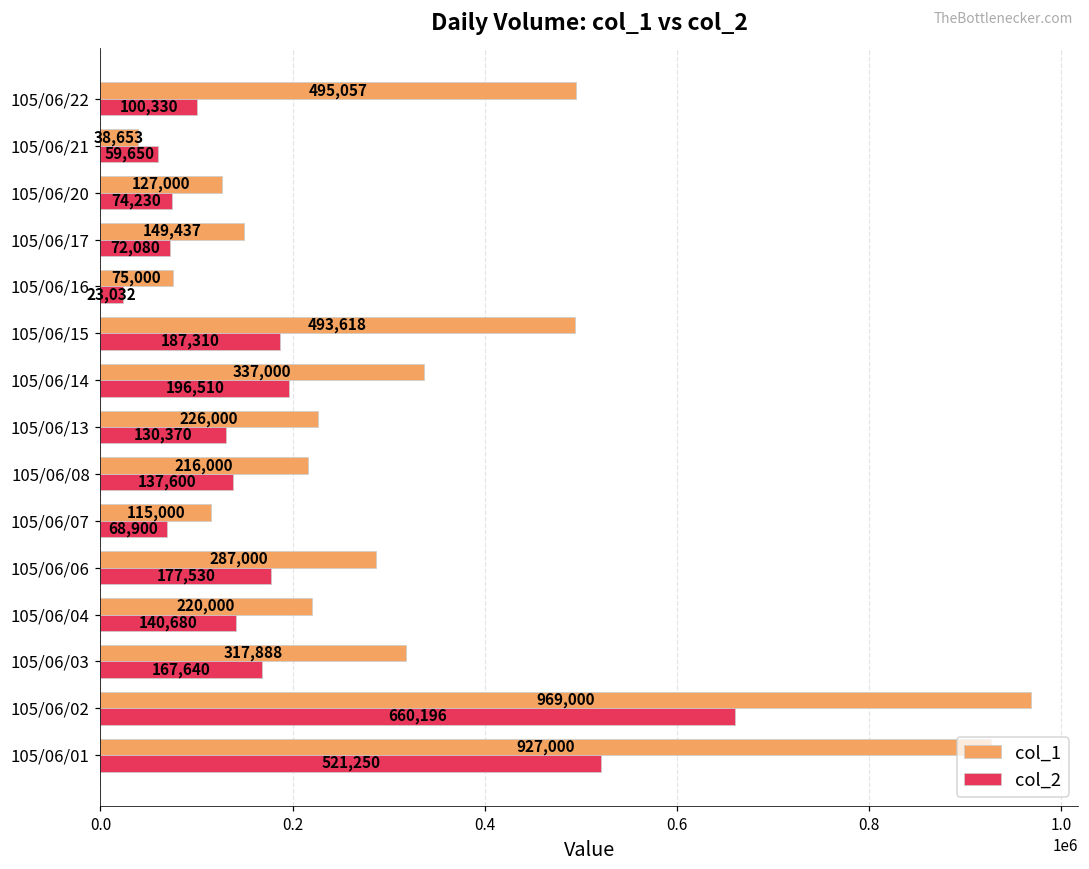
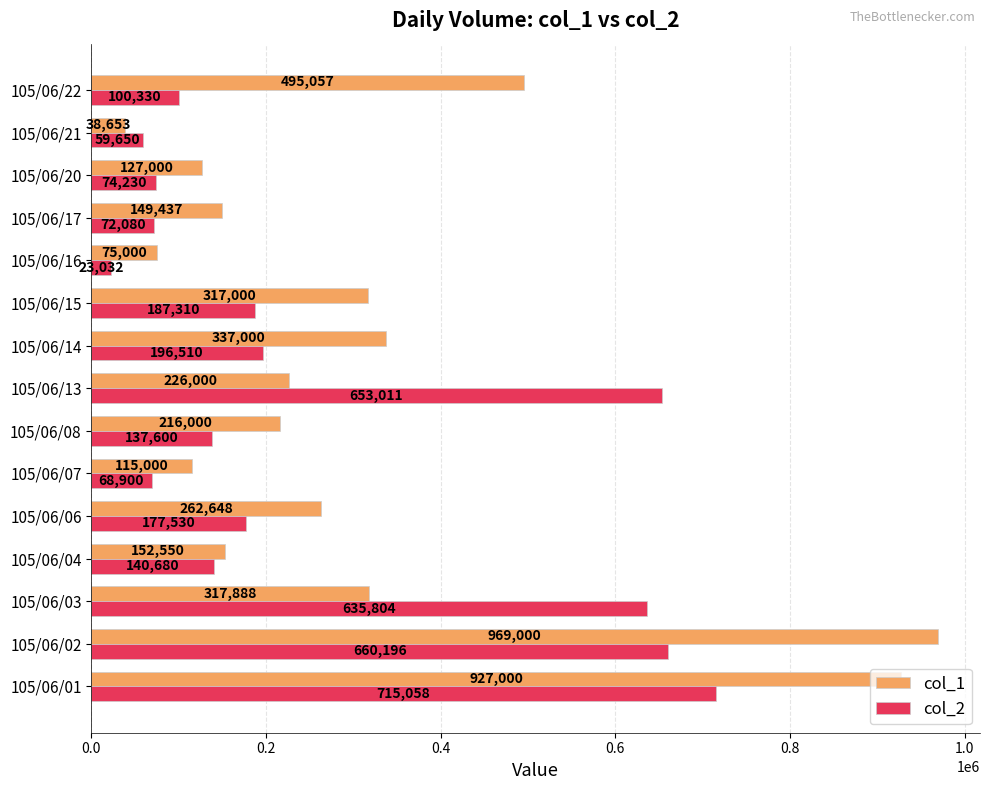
col_1, 105/06/15: 493,618 -> 317,000
col_2, 105/06/13: 130,370 -> 653,011
col_1, 105/06/06: 287,000 -> 262,648
col_1, 105/06/04: 220,000 -> 152,550
col_2, 105/06/03: 167,640 -> 635,804
col_2, 105/06/01: 521,250 -> 715,058
